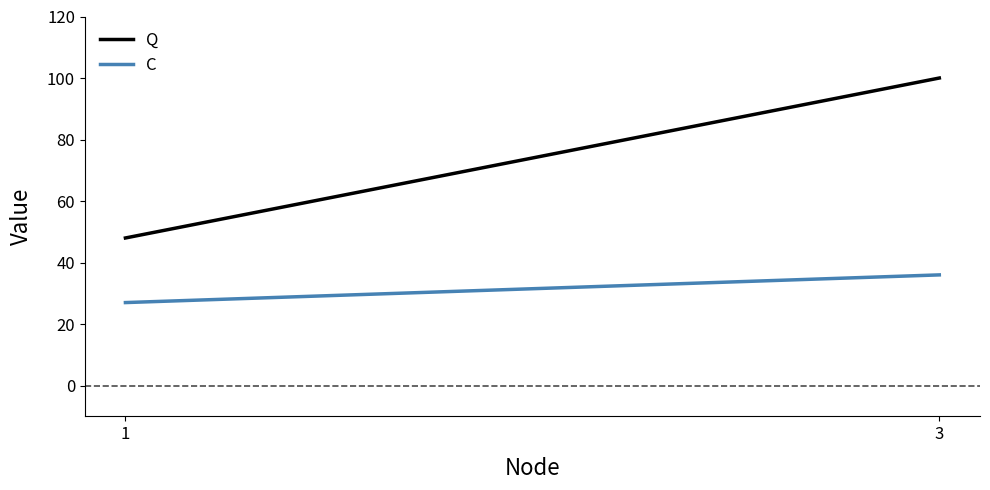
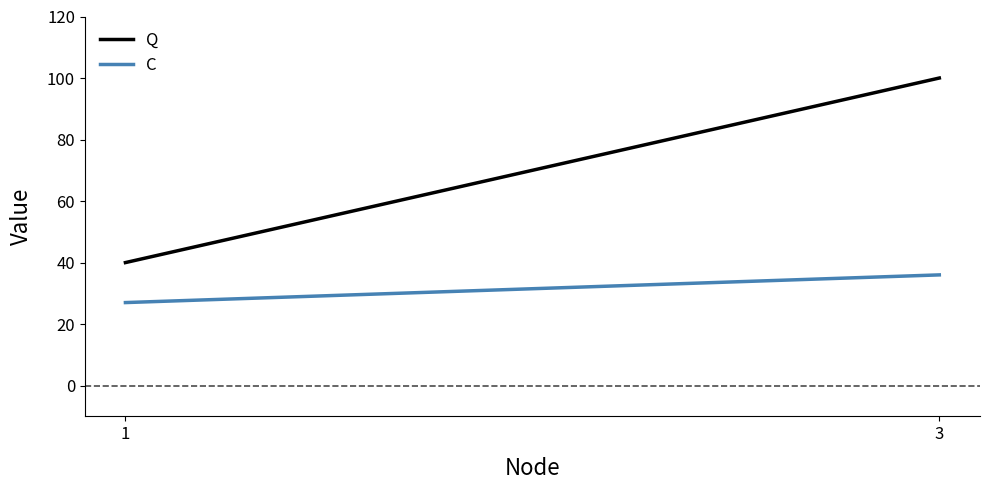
Q, 1: 48 -> 40
